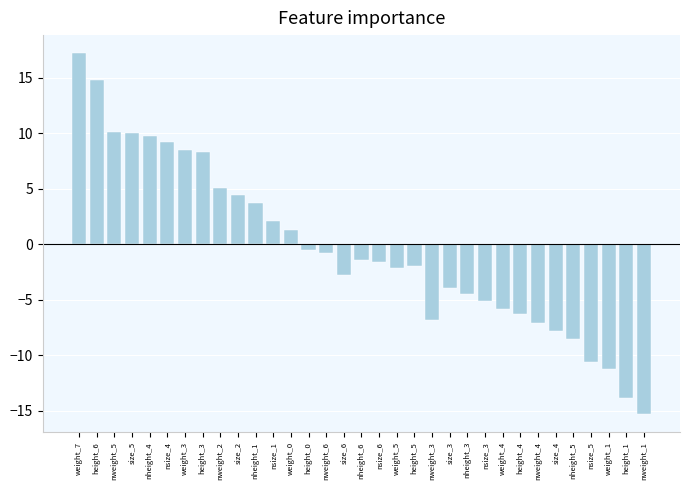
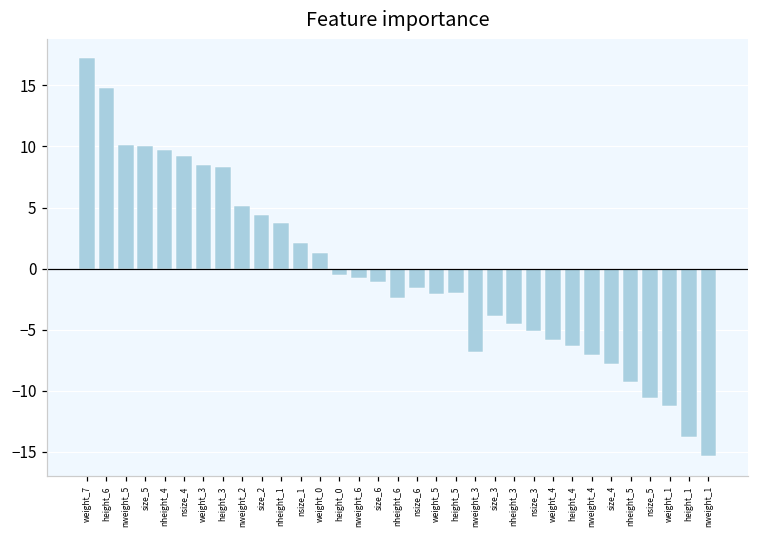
size_6: -2.8 -> -1.1
nheight_6: -1.4 -> -2.4
nheight_5: -8.5 -> -9.3
